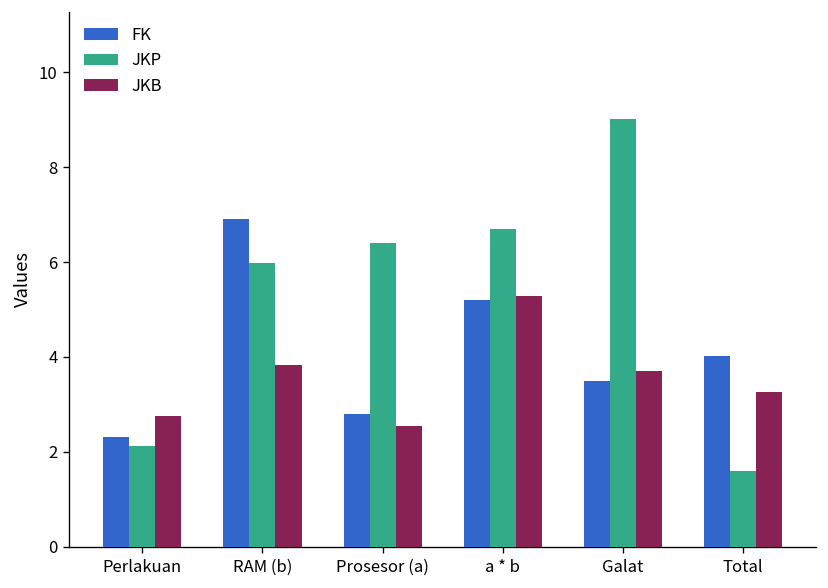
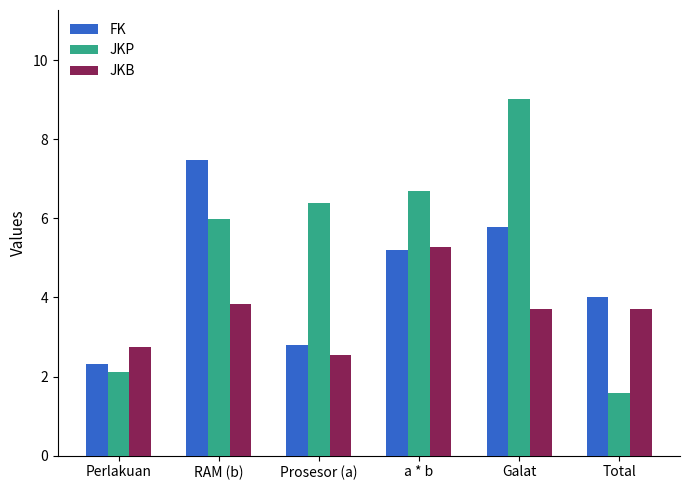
FK, RAM (b): 6.9 -> 7.5
FK, Galat: 3.5 -> 5.8
JKB, Total: 3.3 -> 3.7
